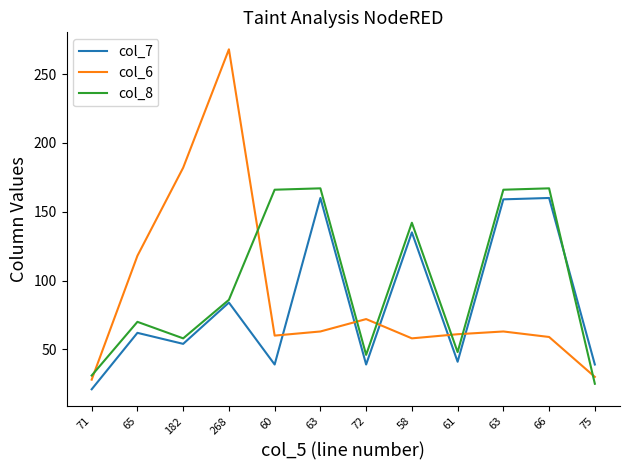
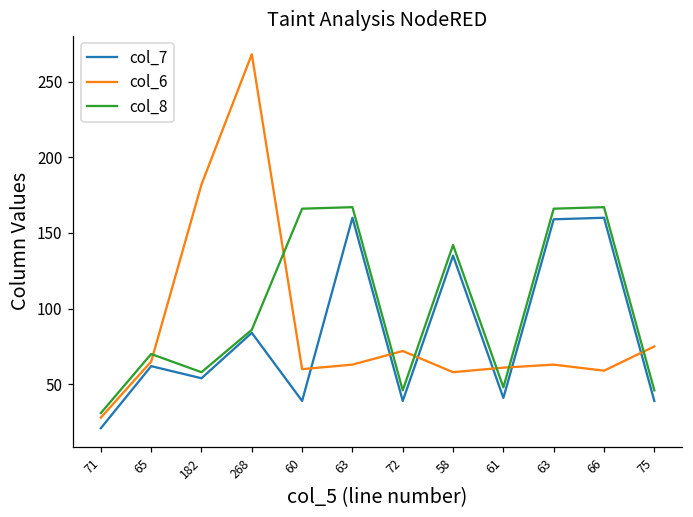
col_6, 65: 118 -> 65
col_6, 75: 30 -> 75
col_8, 75: 25 -> 46
